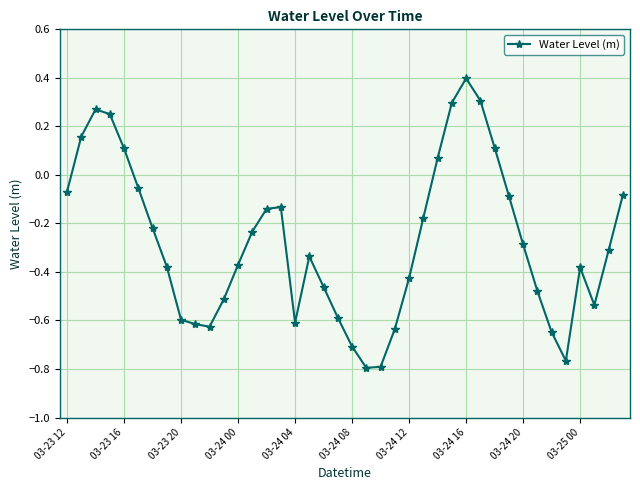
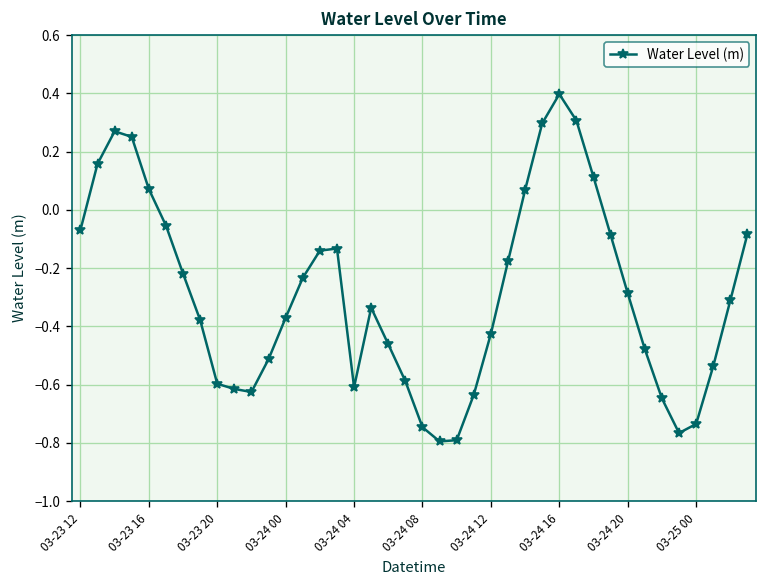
03-23 16: 0.11 -> 0.07
03-24 08: -0.71 -> -0.75
03-25 00: -0.38 -> -0.74
